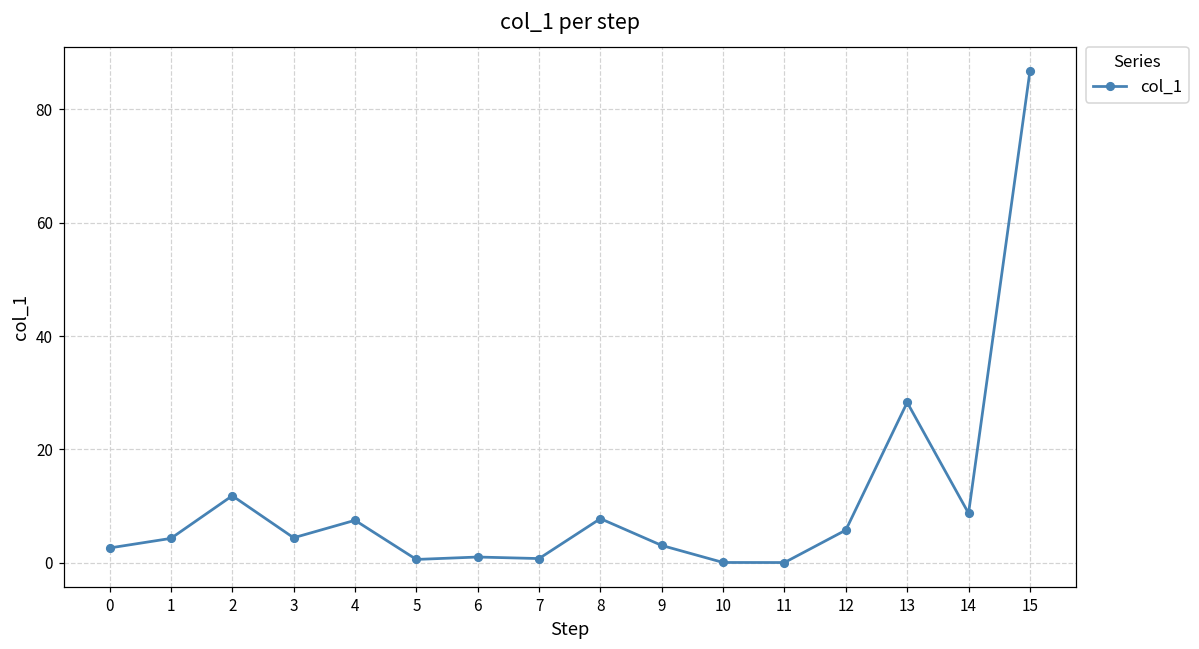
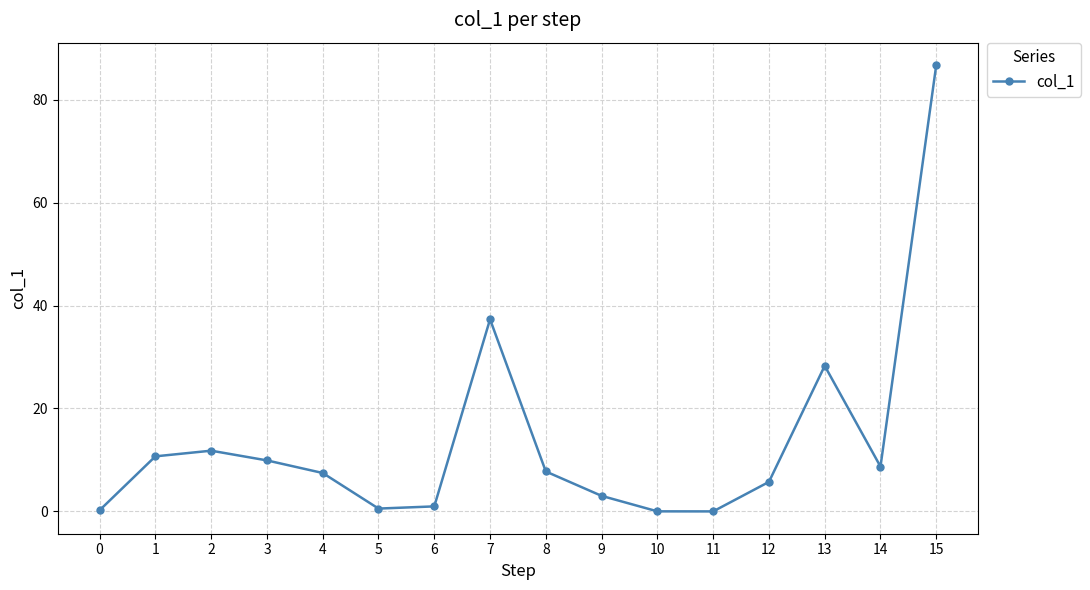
0: 3 -> 0
1: 4 -> 11
3: 4 -> 10
7: 1 -> 37
